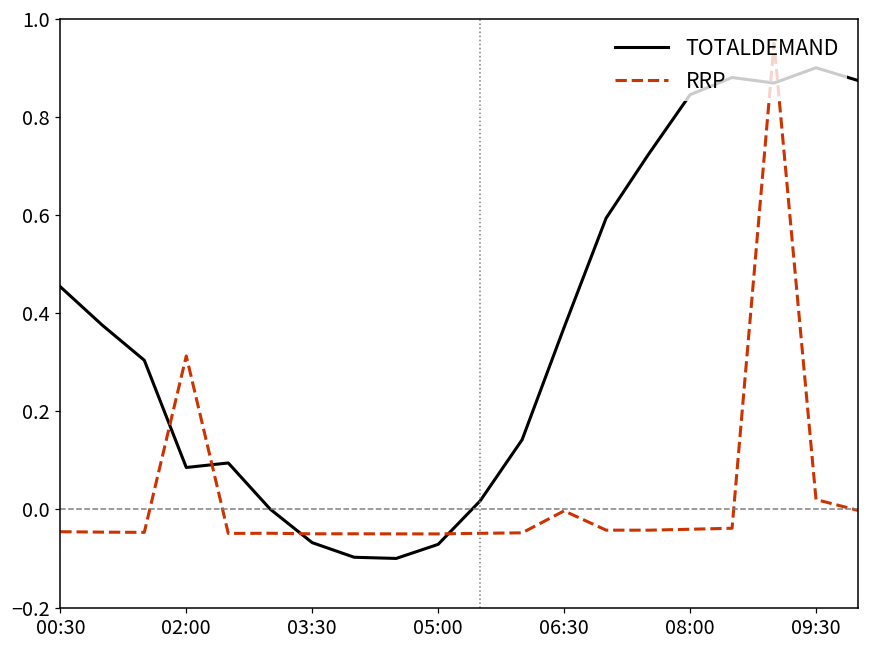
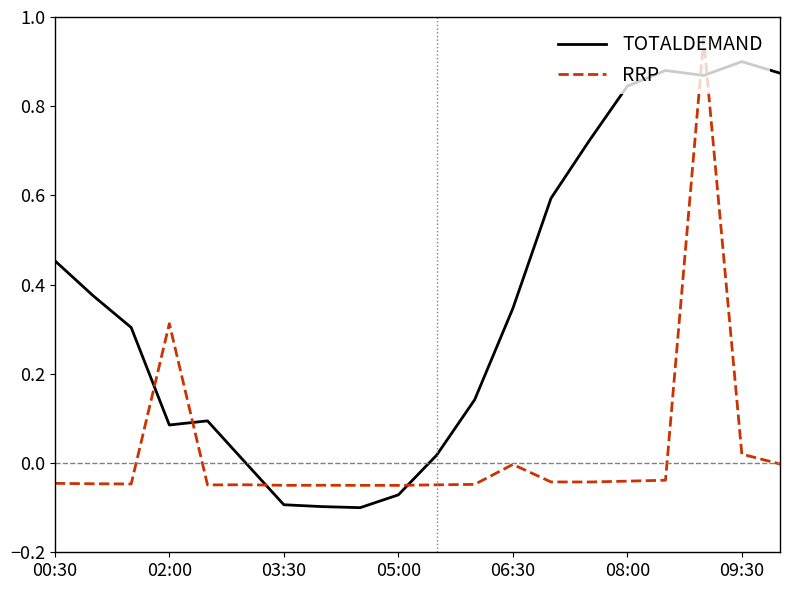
TOTALDEMAND, 03:30: -0.07 -> -0.09
TOTALDEMAND, 06:30: 0.37 -> 0.35
